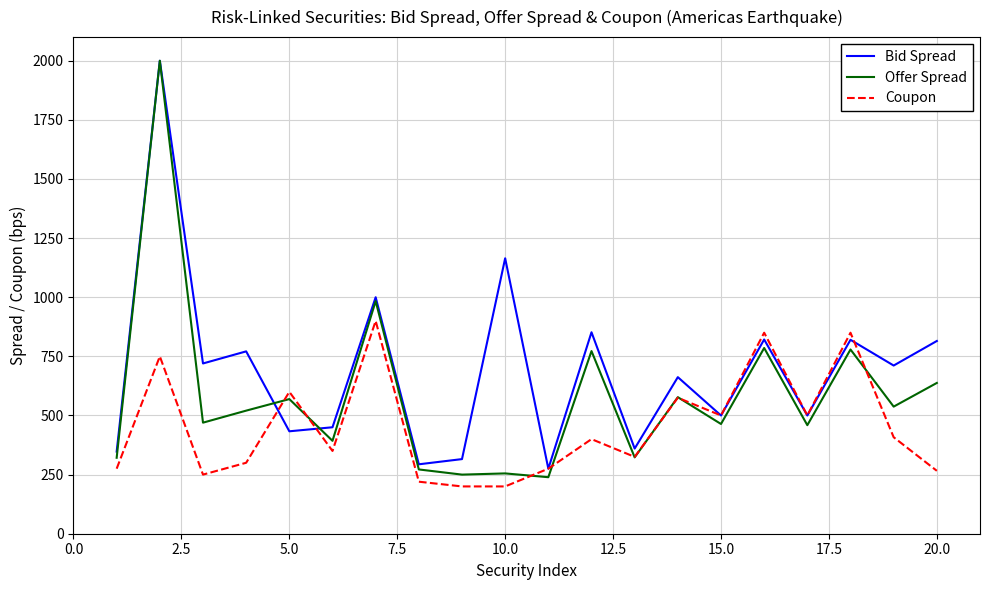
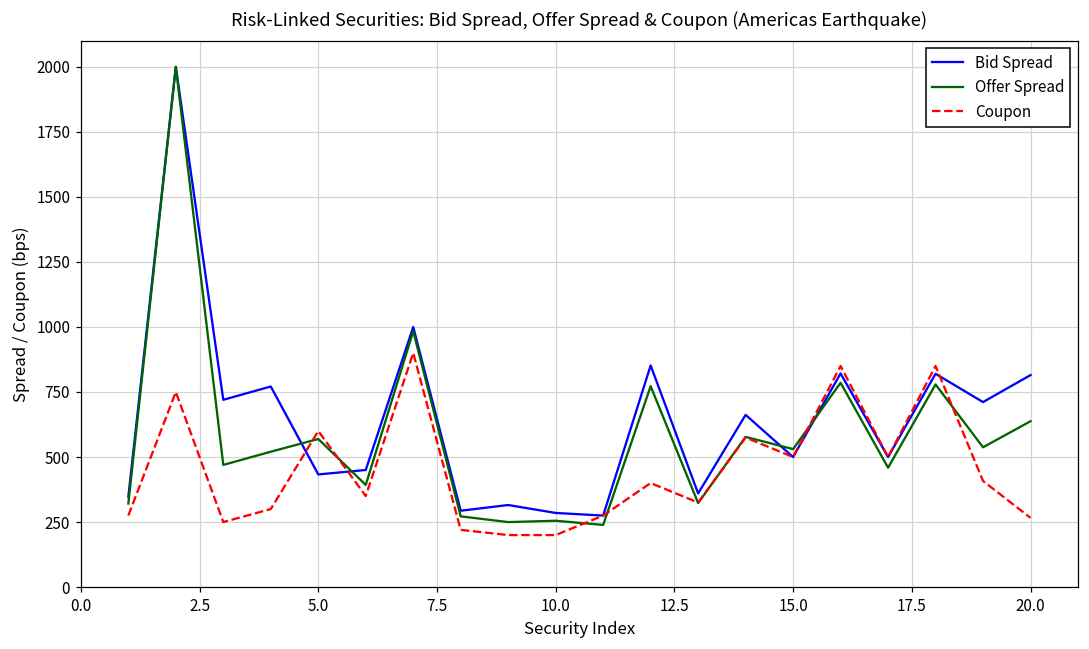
Bid Spread, 10.0: 1160 -> 290
Offer Spread, 15.0: 460 -> 530
